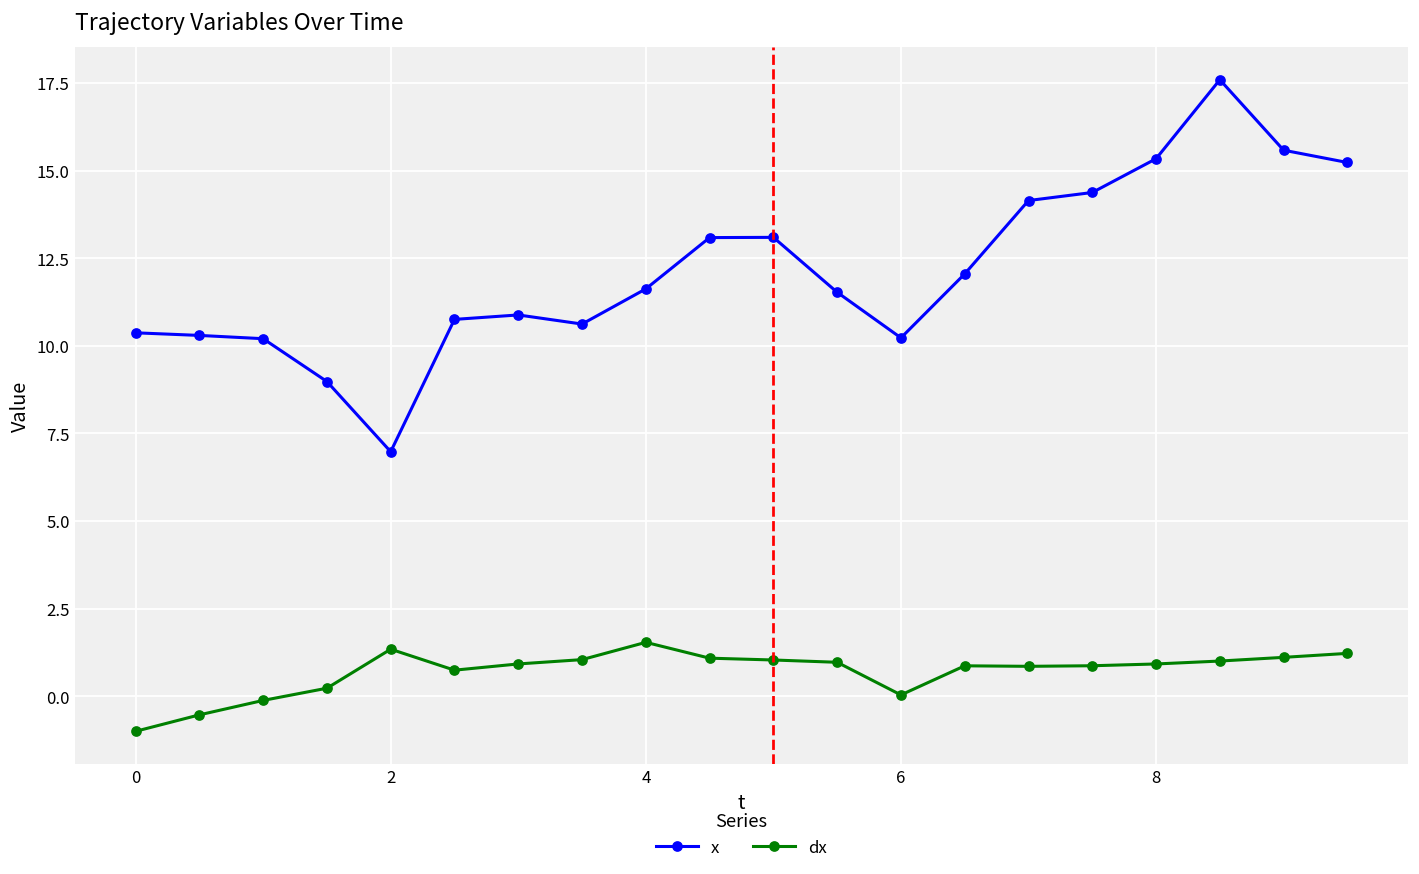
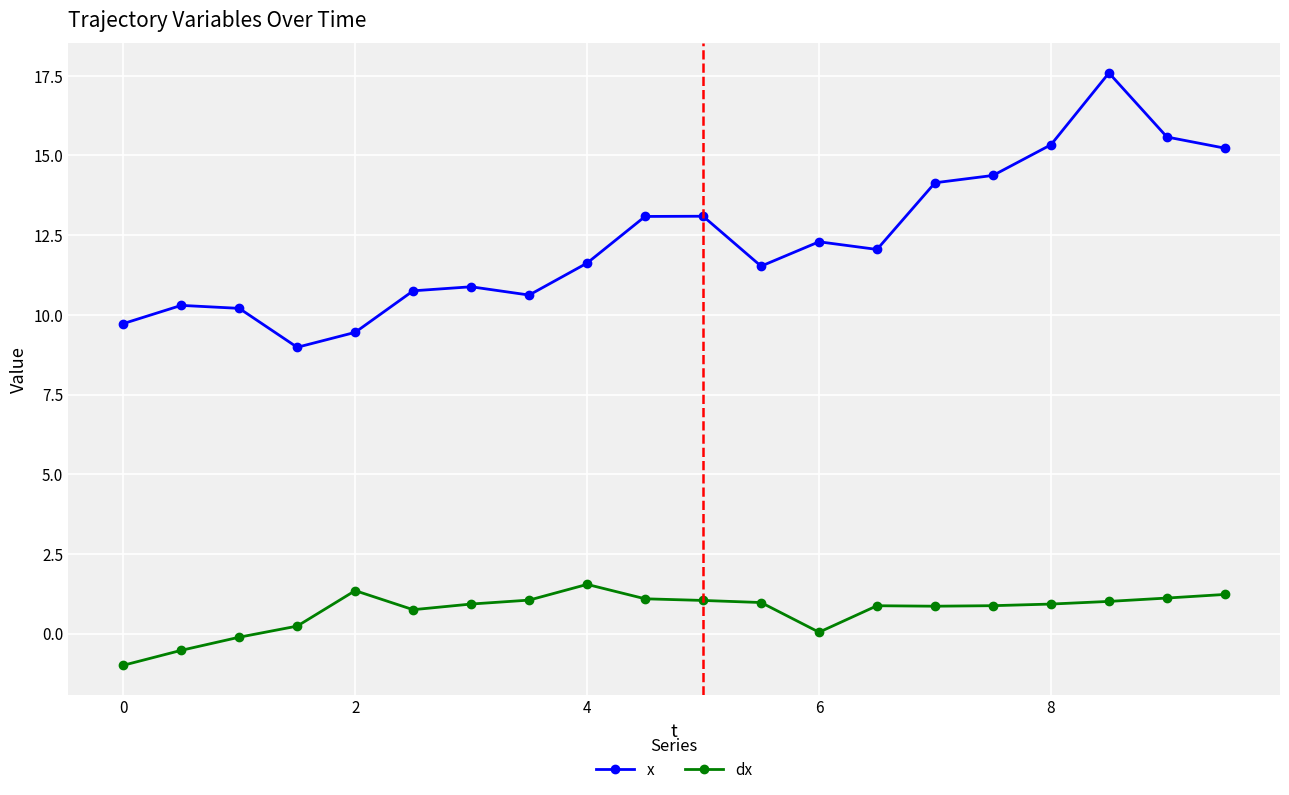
x, 0: 10.4 -> 9.7
x, 2: 7.0 -> 9.5
x, 6: 10.2 -> 12.3
